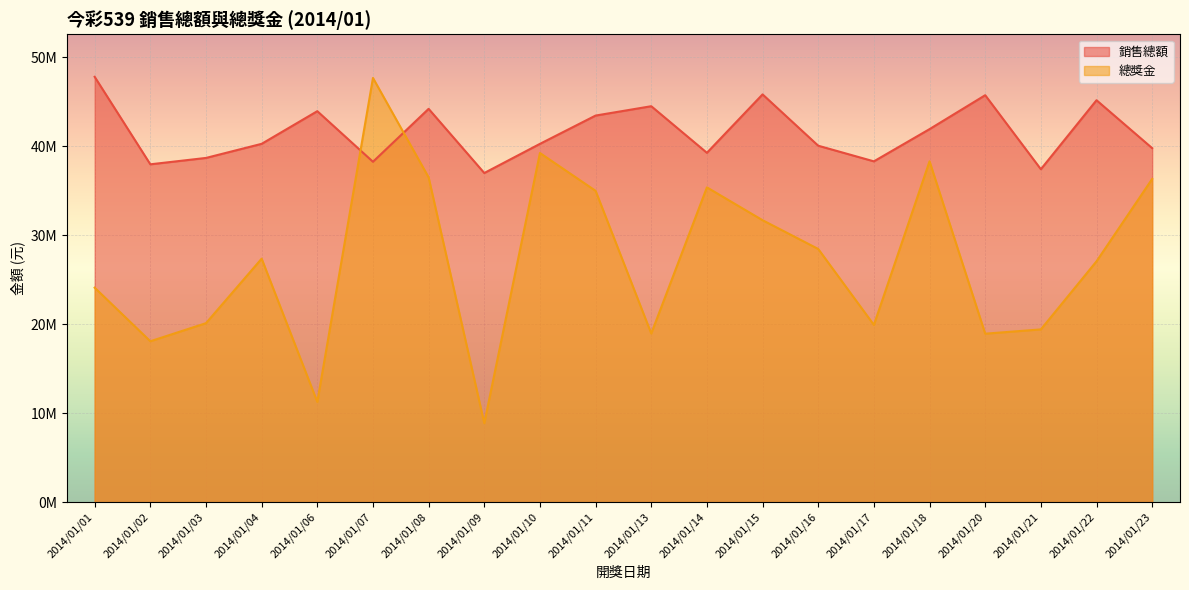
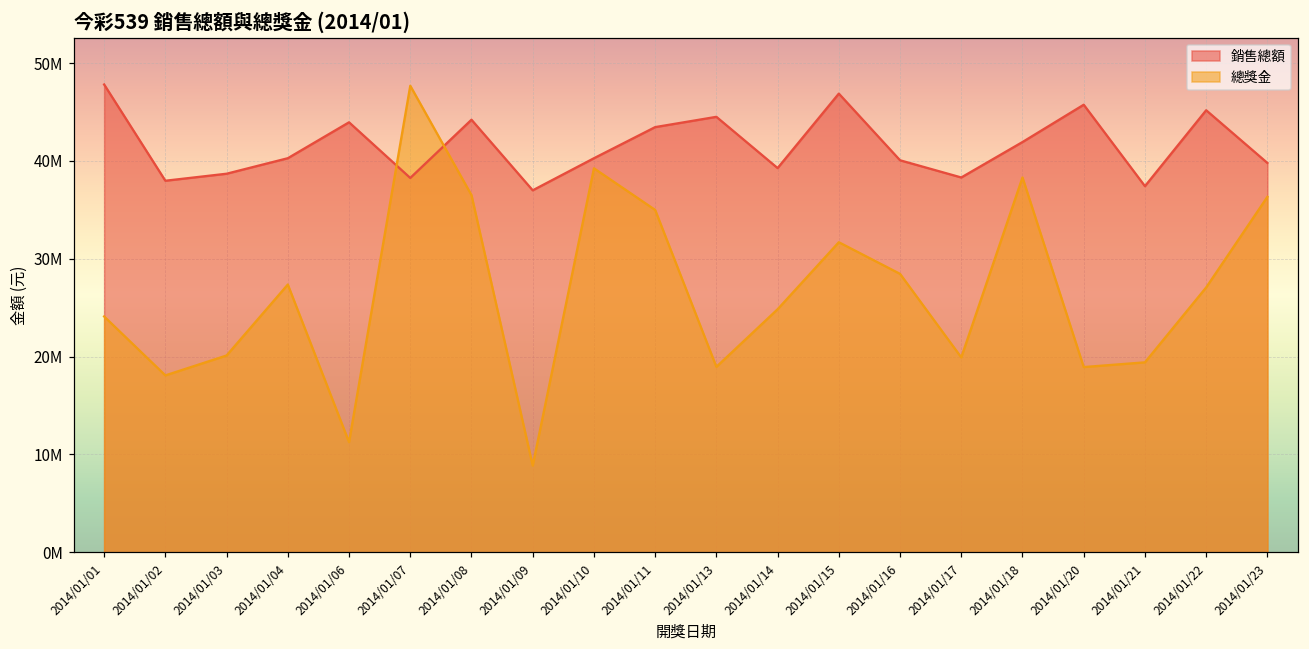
總獎金, 2014/01/14: 35000000 -> 25000000
銷售總額, 2014/01/15: 46000000 -> 47000000
